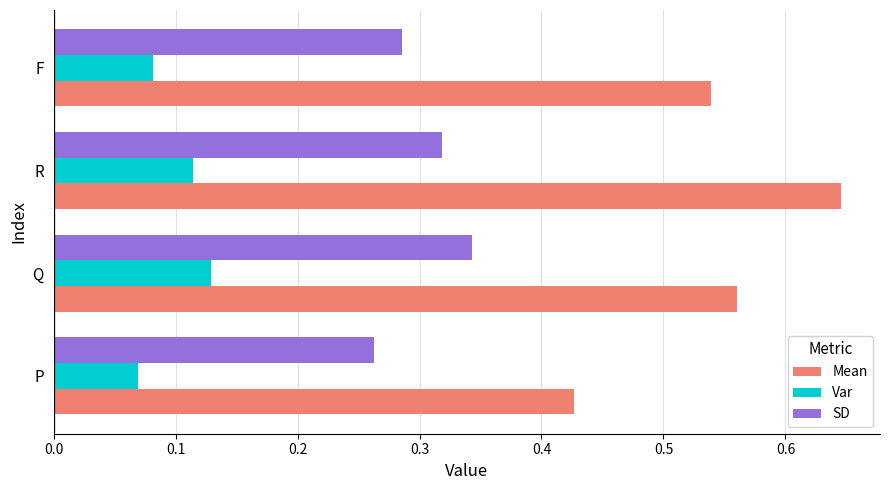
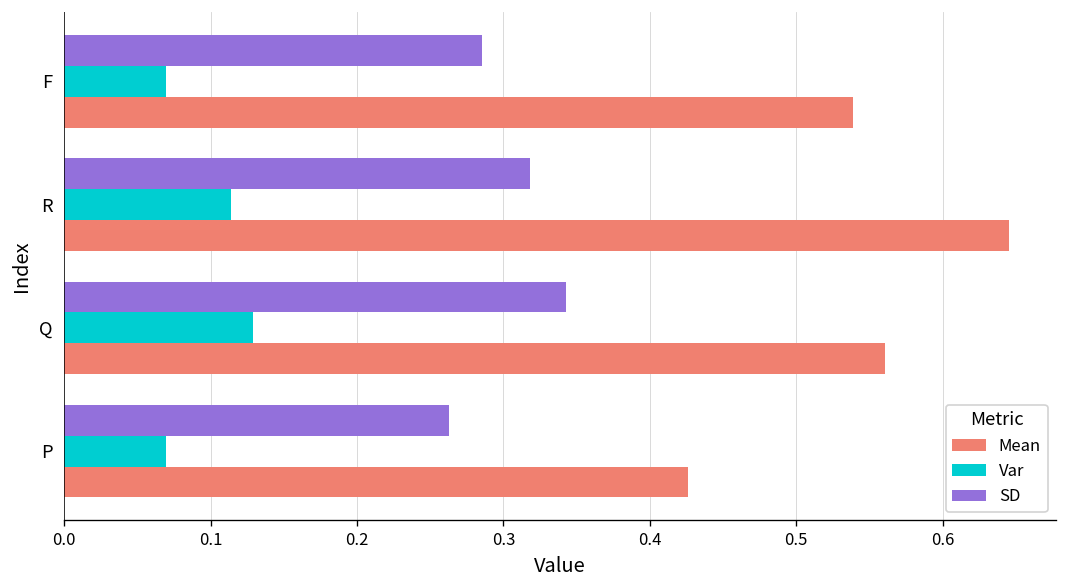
Var, F: 0.082 -> 0.070
